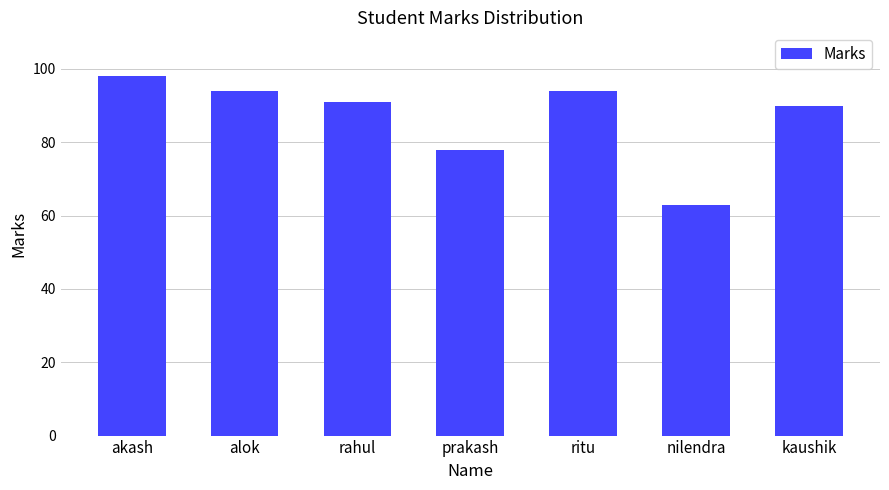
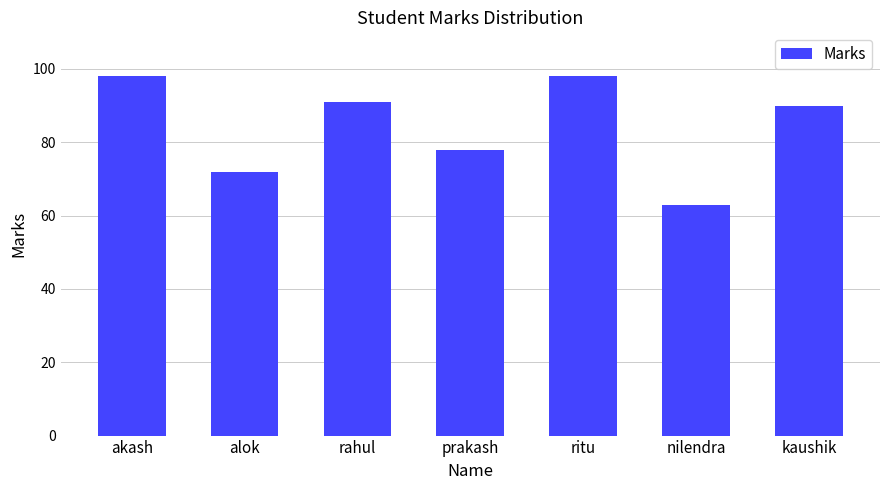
alok: 94 -> 72
ritu: 94 -> 98
